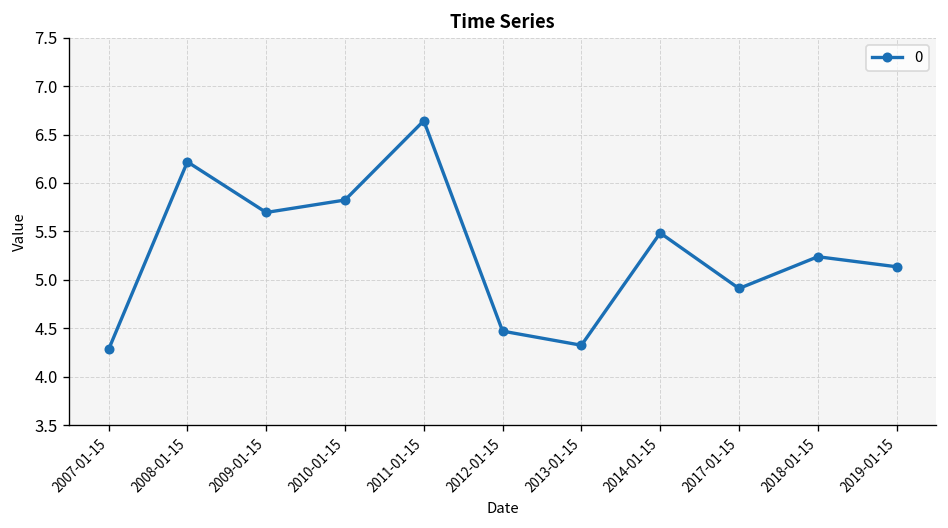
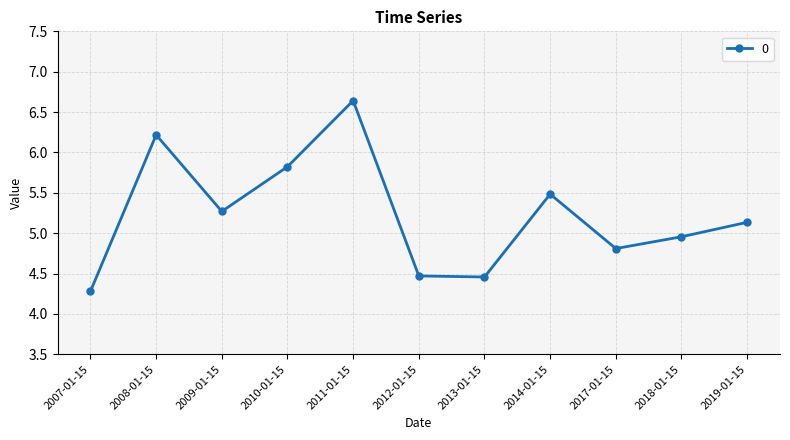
2009-01-15: 5.7 -> 5.3
2013-01-15: 4.3 -> 4.5
2017-01-15: 4.9 -> 4.8
2018-01-15: 5.2 -> 5.0
